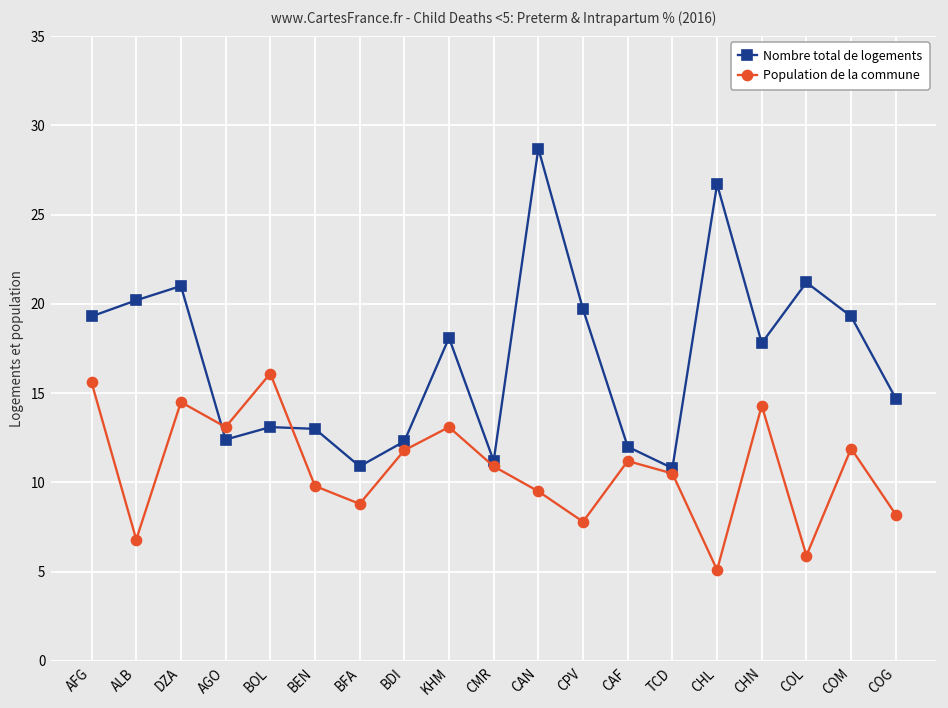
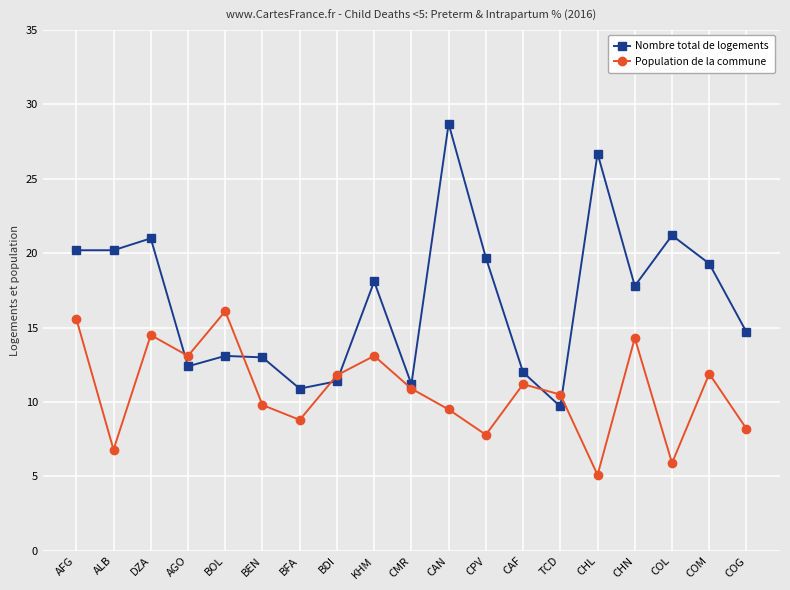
Nombre total de logements, AFG: 19.3 -> 20.2
Nombre total de logements, BDI: 12.3 -> 11.4
Nombre total de logements, TCD: 10.8 -> 9.7
